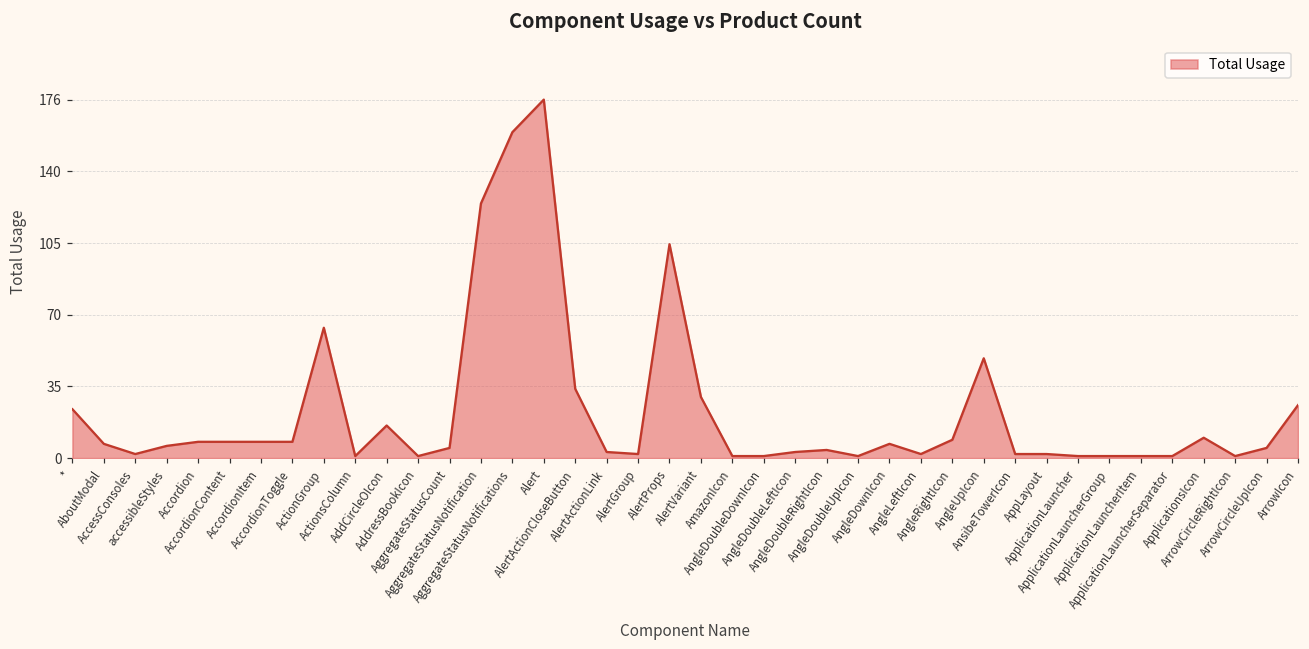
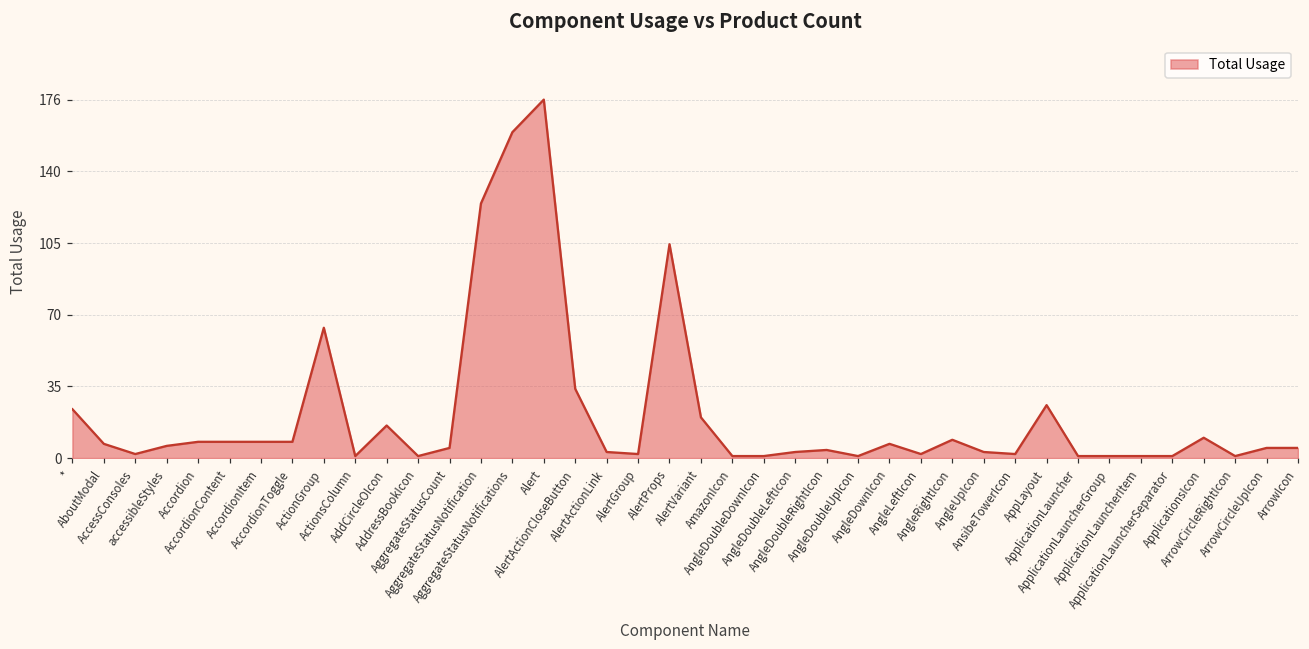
AlertVariant: 30 -> 20
AngleUpIcon: 49 -> 3
AppLayout: 2 -> 26
ArrowIcon: 26 -> 5
